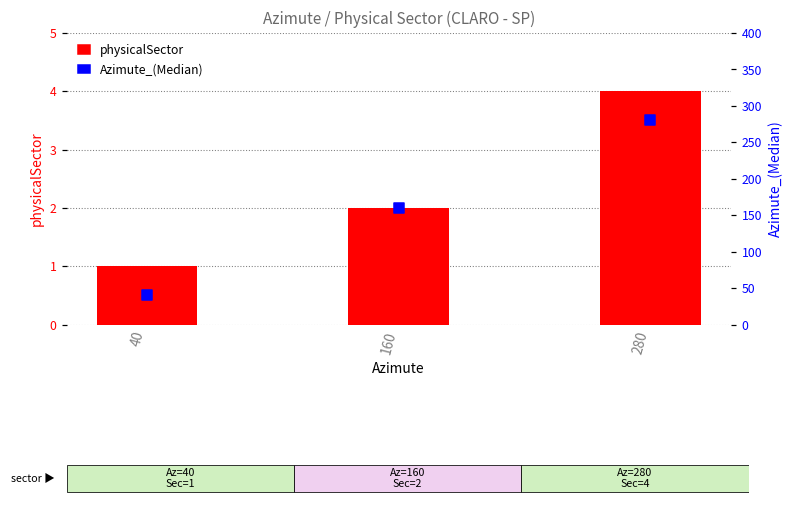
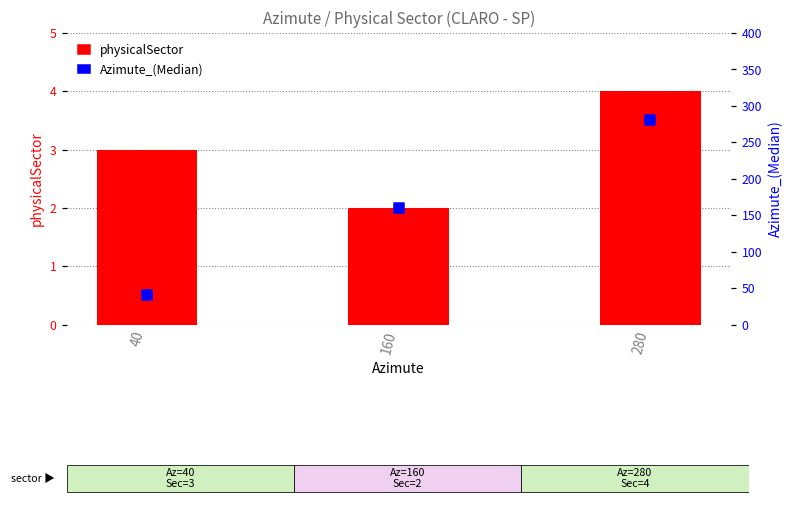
physicalSector, 40: 1 -> 3
